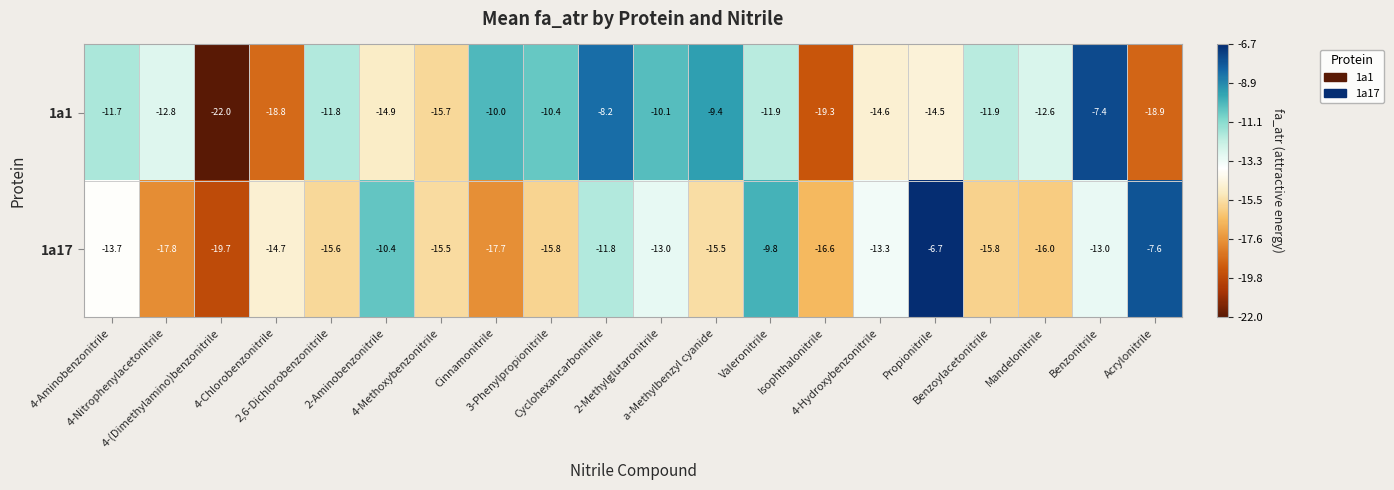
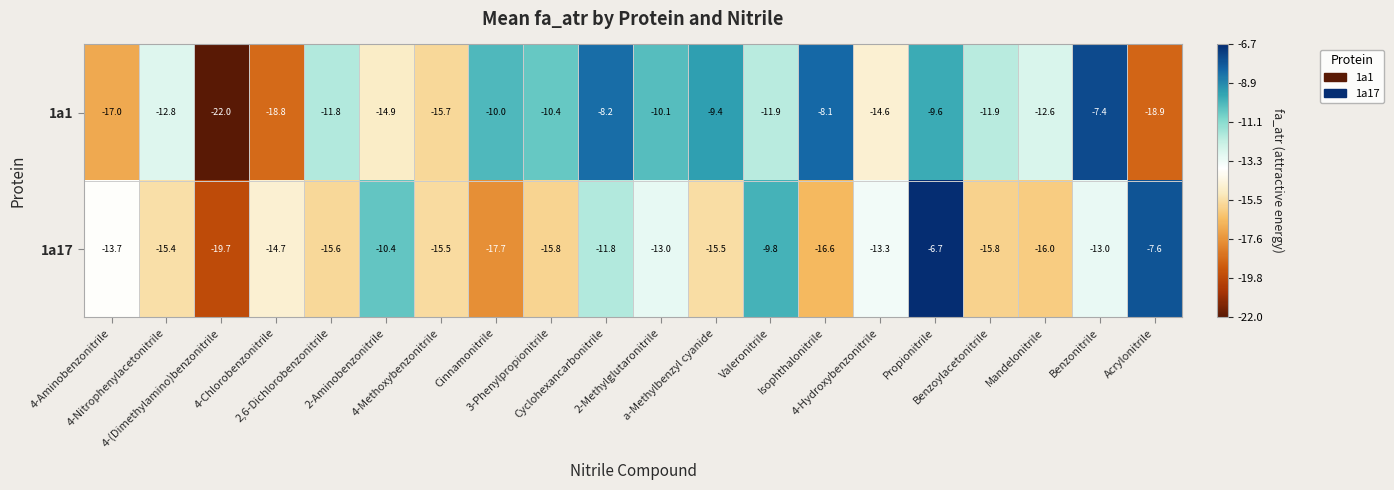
1a1, 4-Aminobenzonitrile: -11.7 -> -17.0
1a1, Isophthalonitrile: -19.3 -> -8.1
1a1, Propionitrile: -14.5 -> -9.6
1a17, 4-Nitrophenylacetonitrile: -17.8 -> -15.4
